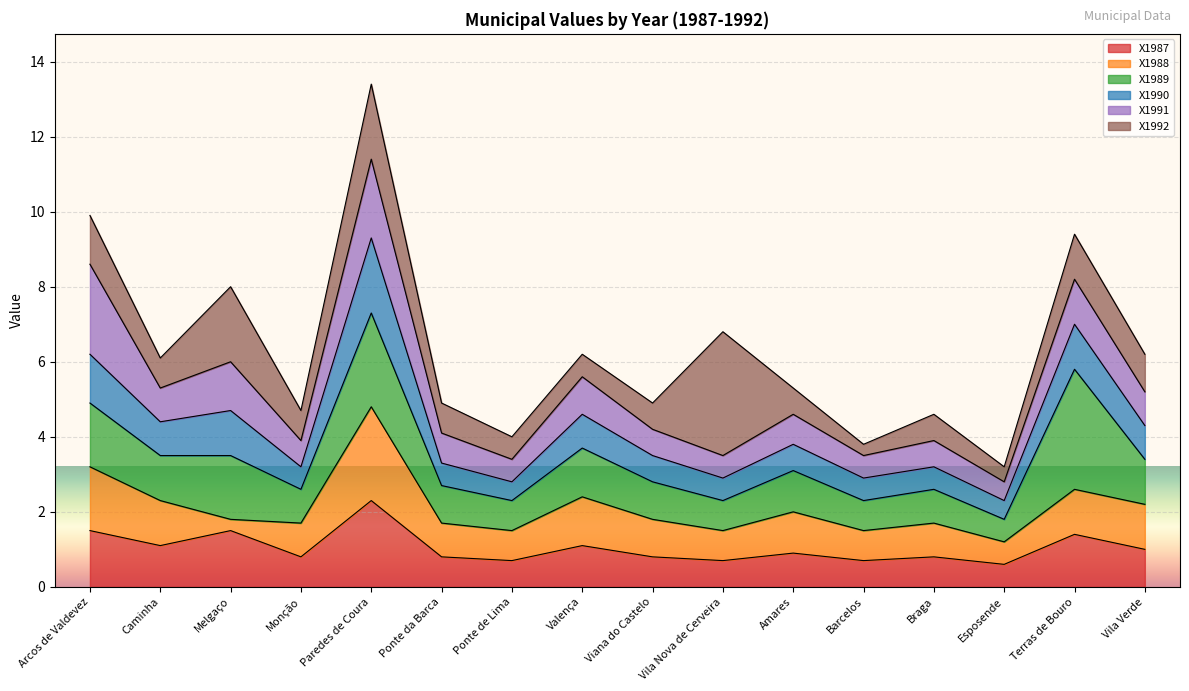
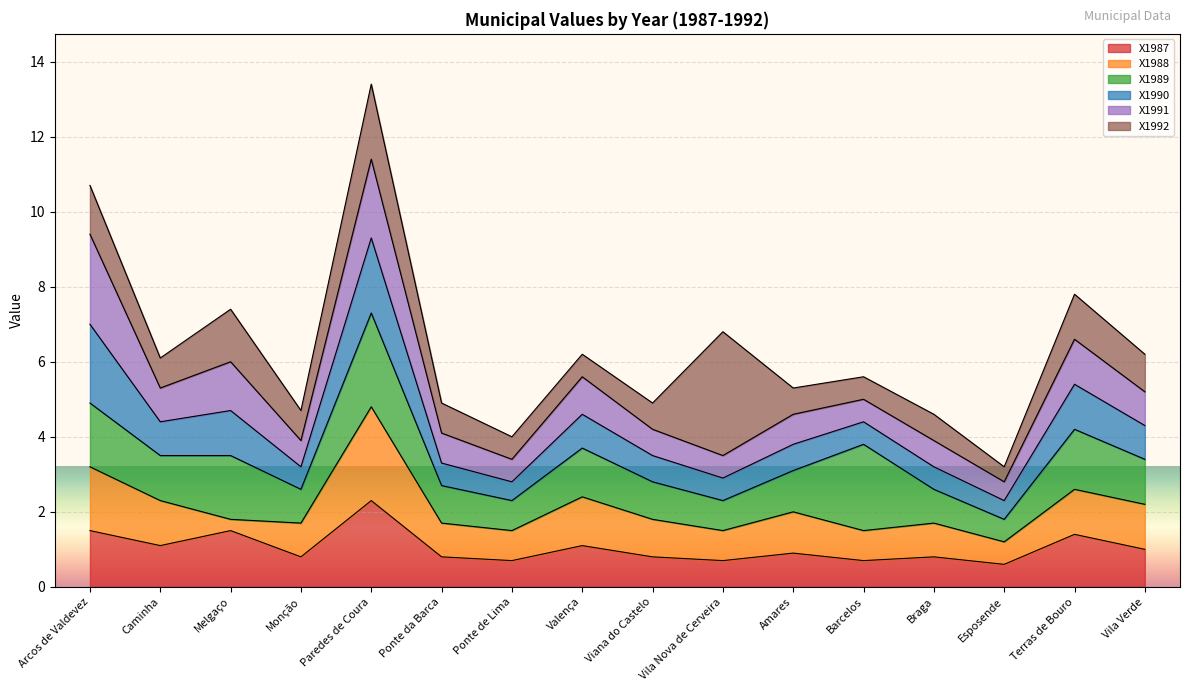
X1990, Arcos de Valdevez: 1.3 -> 2.1
X1992, Melgaço: 2.0 -> 1.4
X1989, Barcelos: 0.8 -> 2.3
X1992, Barcelos: 0.3 -> 0.6
X1989, Terras de Bouro: 3.2 -> 1.6
